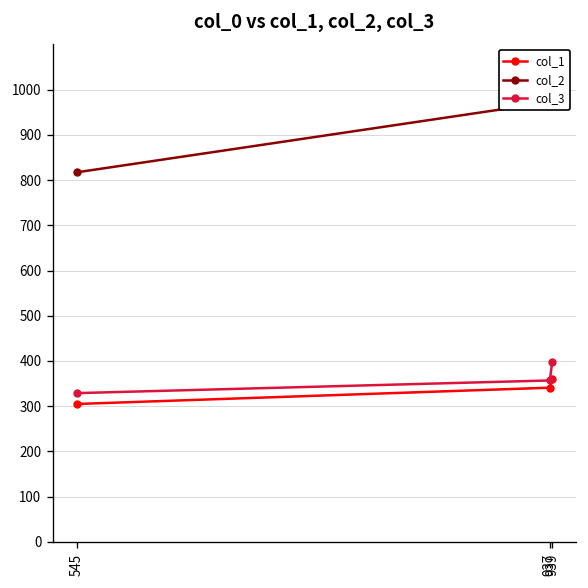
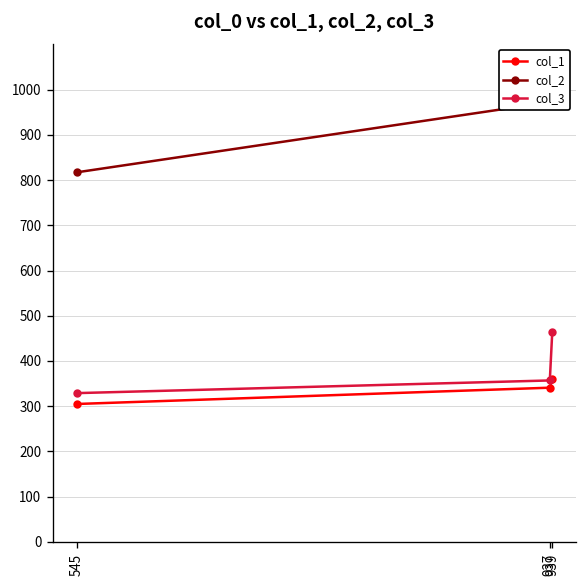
col_3, 939: 400 -> 460
